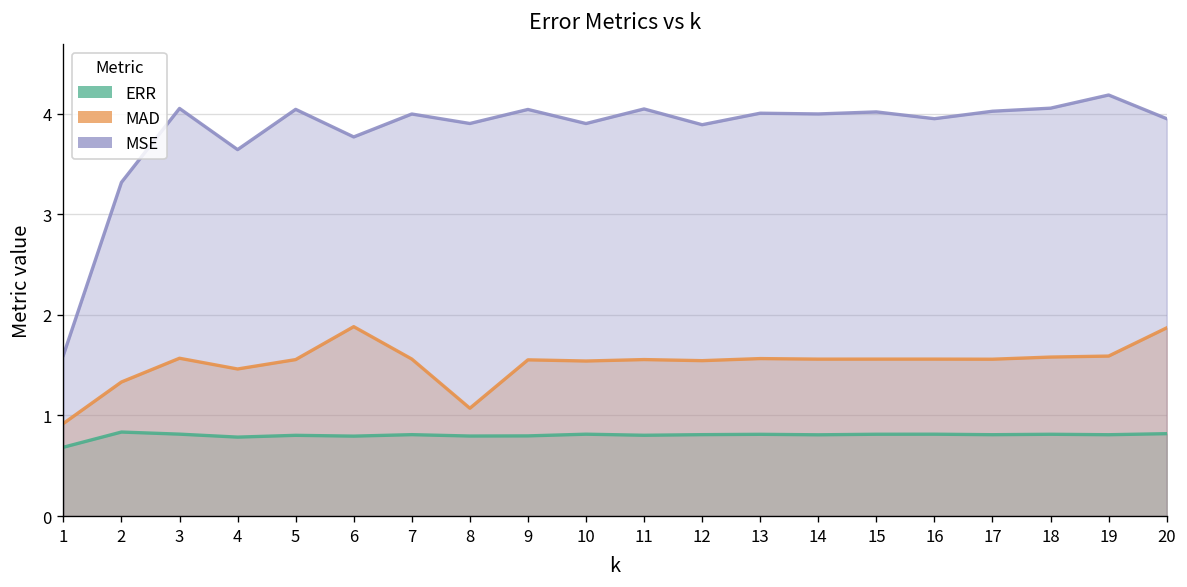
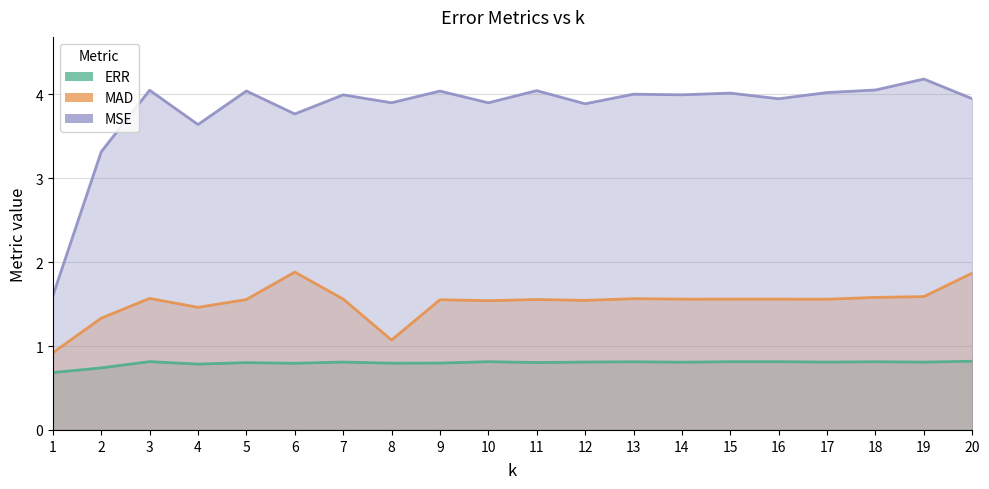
ERR, 2: 0.8 -> 0.7
